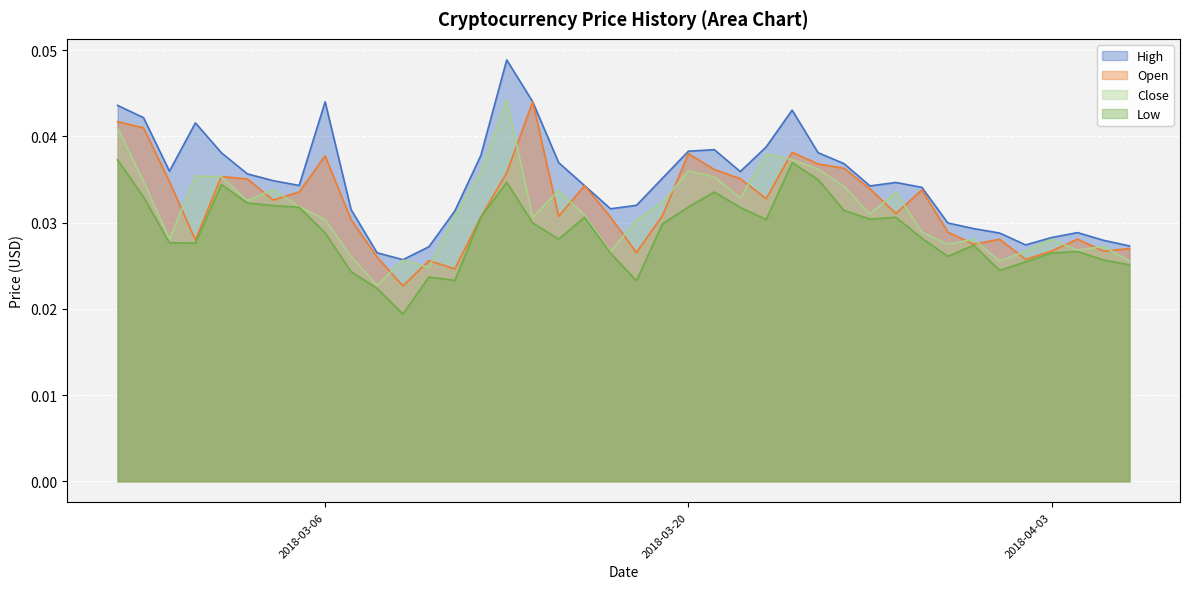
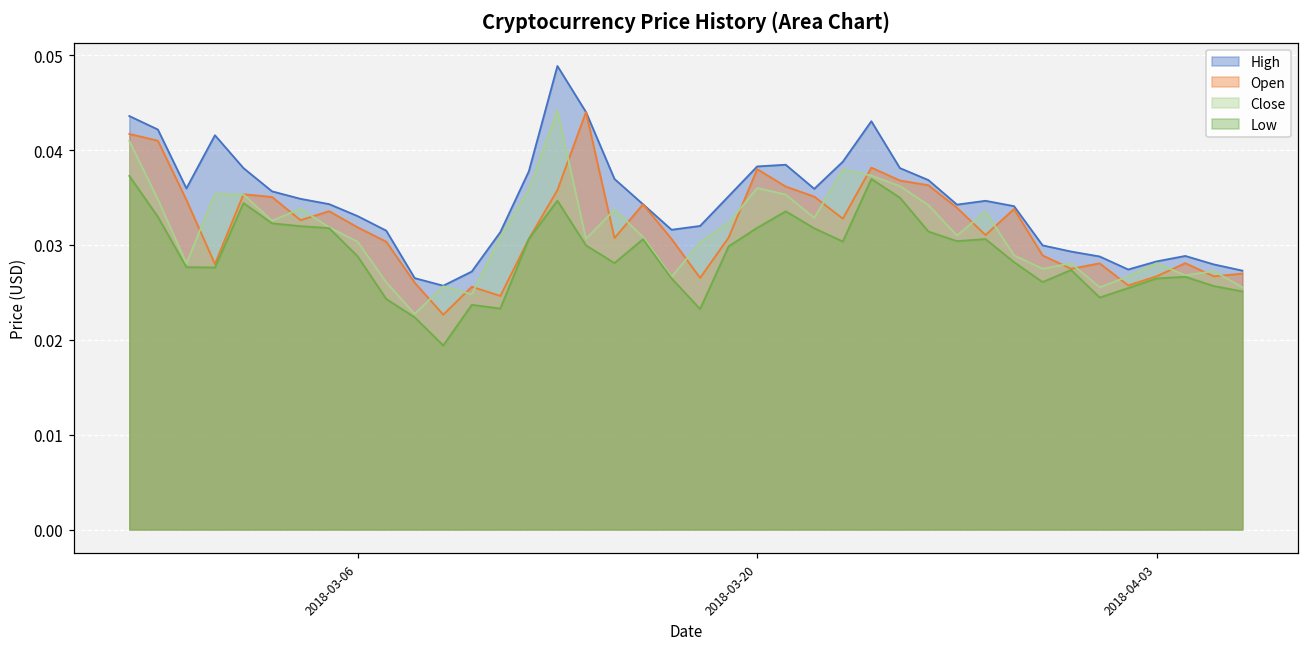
High, 2018-03-06: 0.044 -> 0.033
Open, 2018-03-06: 0.038 -> 0.032
